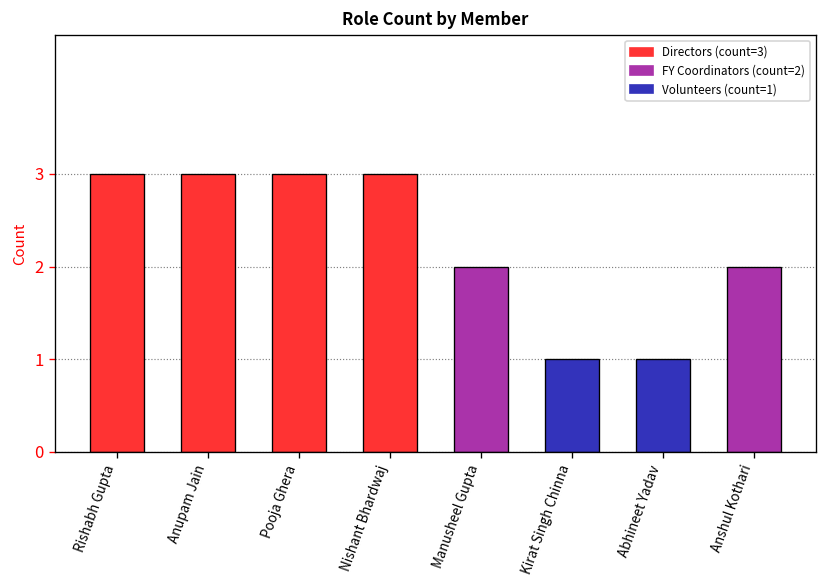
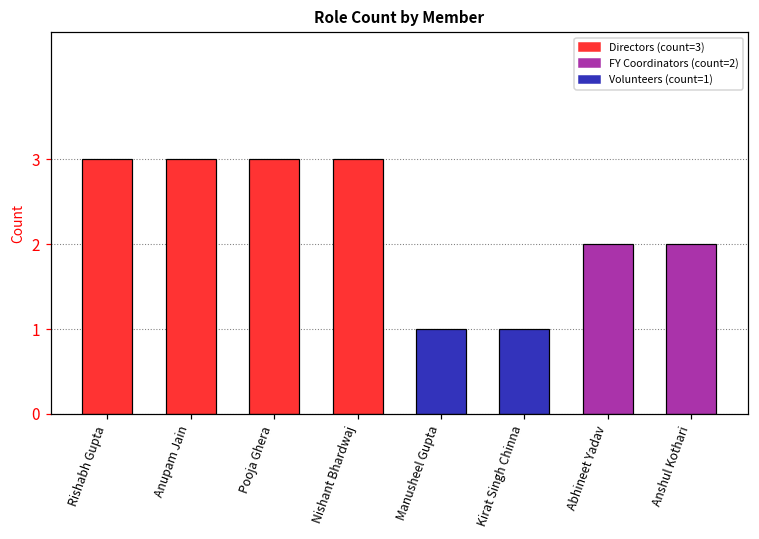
Manusheel Gupta: 2 -> 1
Abhineet Yadav: 1 -> 2
